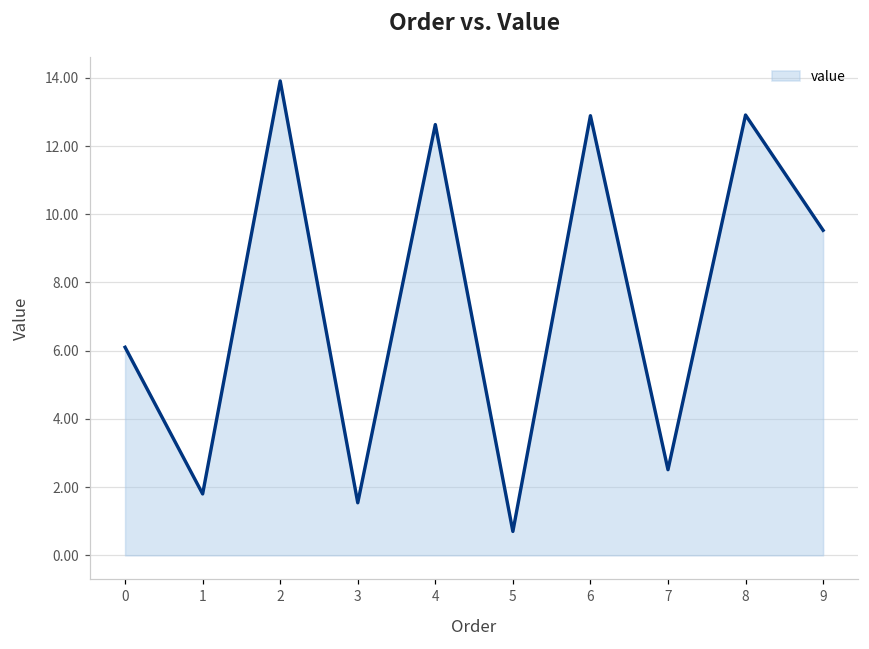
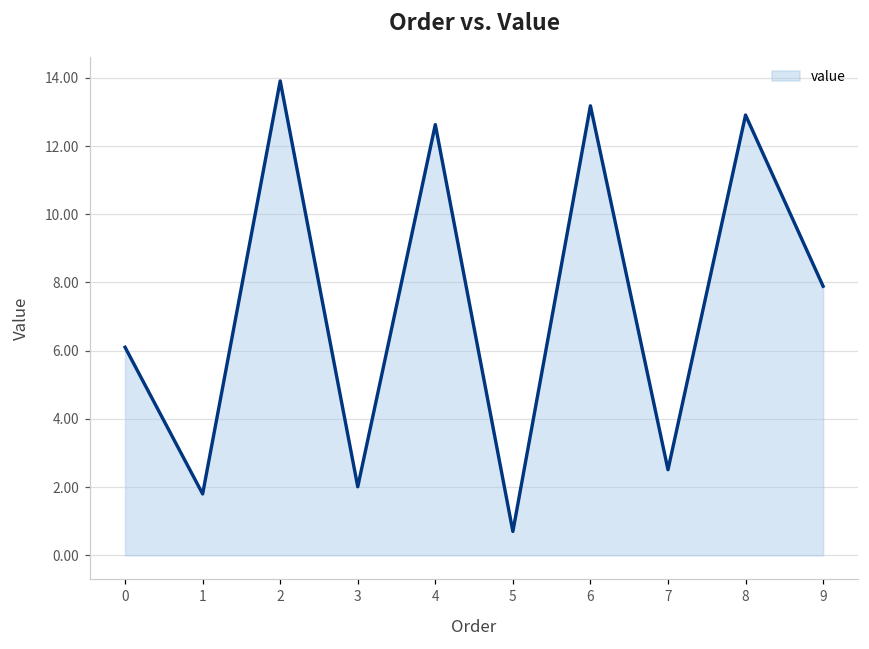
3: 1.5 -> 2.0
6: 12.9 -> 13.2
9: 9.5 -> 7.9
